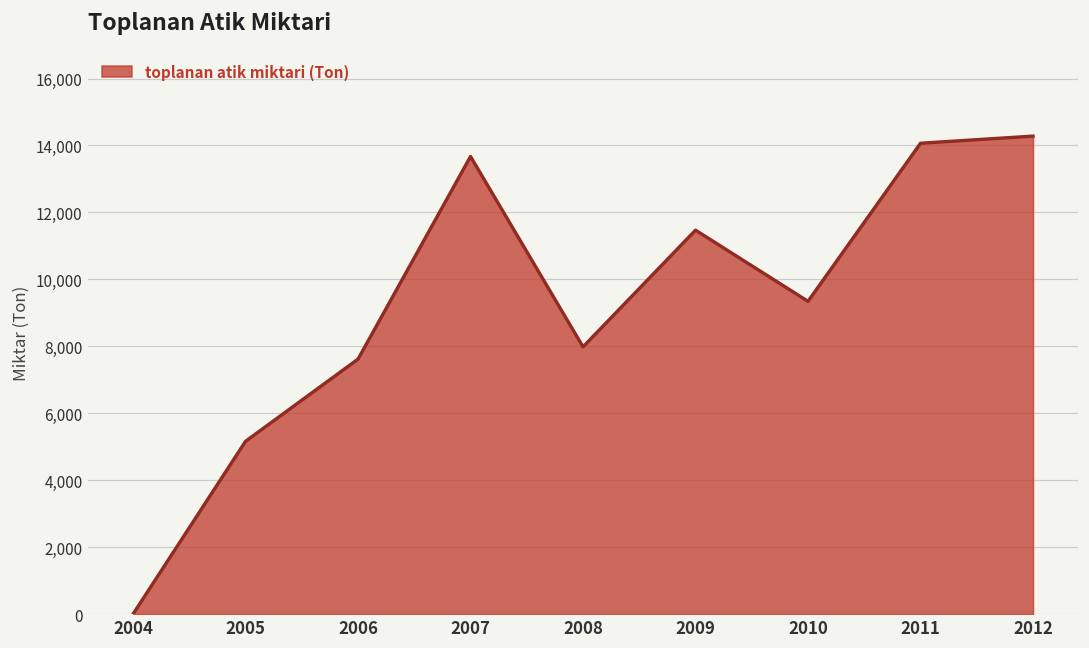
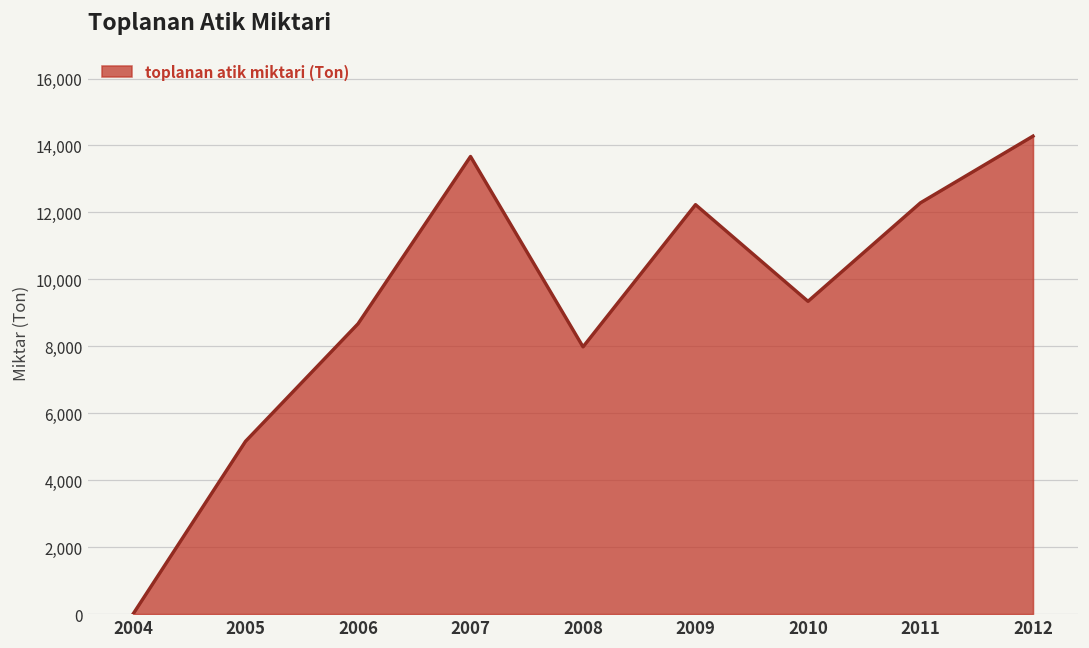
2006: 7,600 -> 8,700
2009: 11,500 -> 12,200
2011: 14,100 -> 12,300
